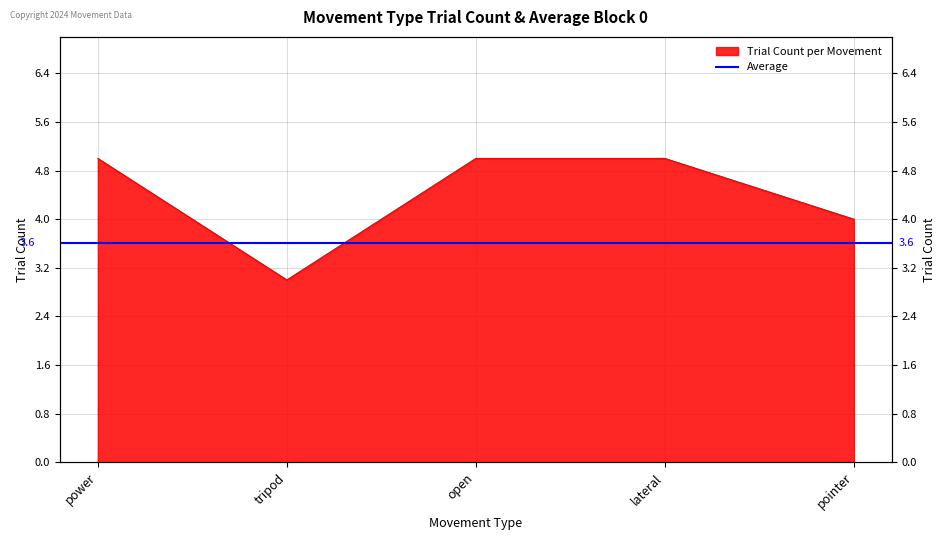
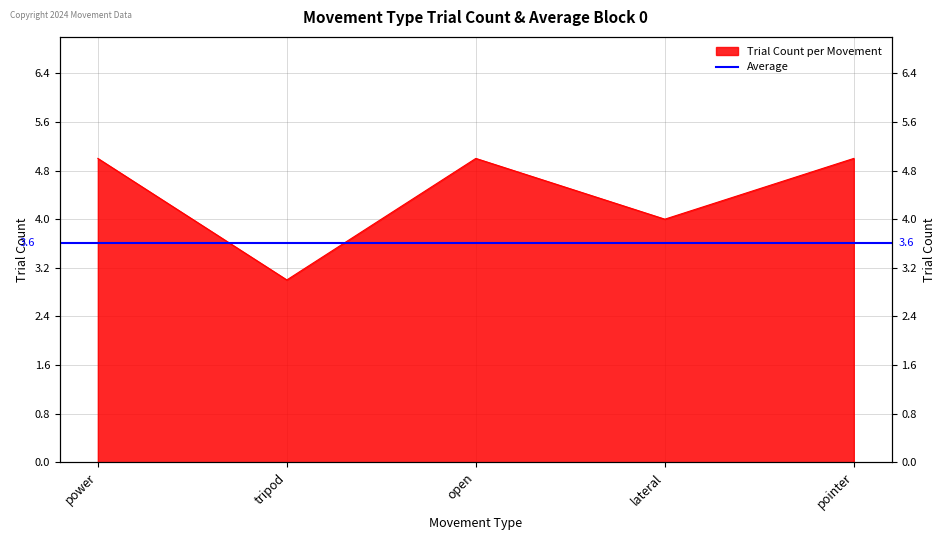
lateral: 5 -> 4
pointer: 4 -> 5
